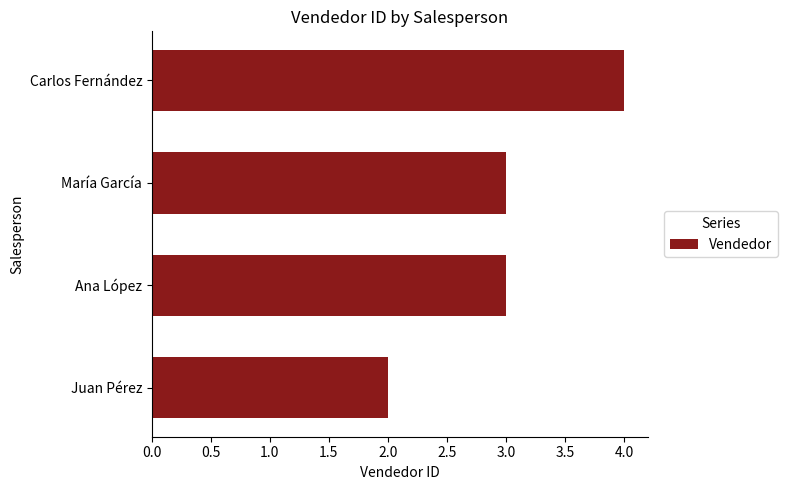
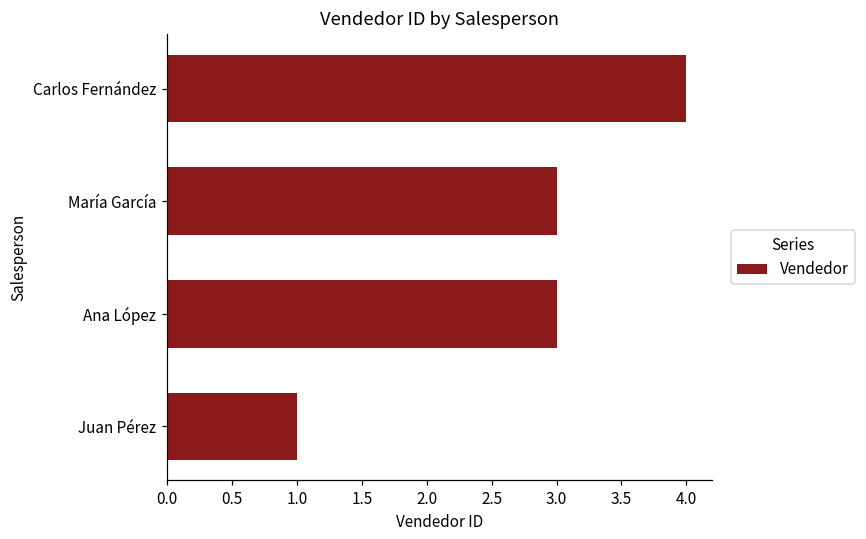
Juan Pérez: 2 -> 1
